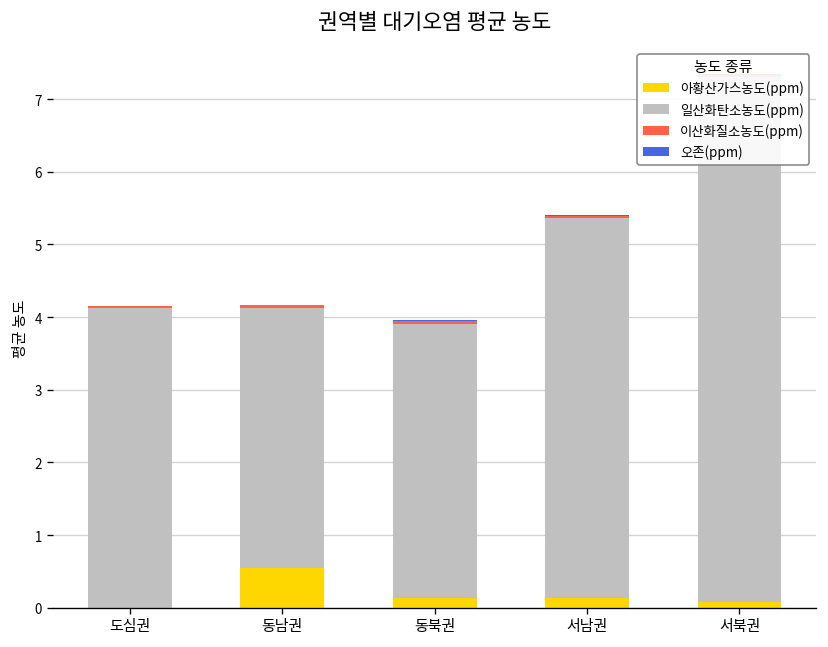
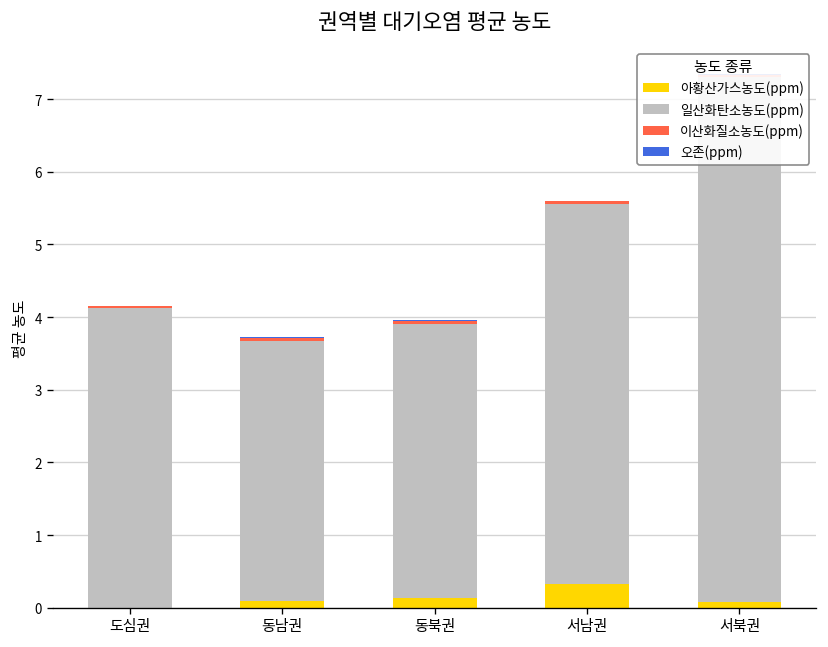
아황산가스농도(ppm), 동남권: 0.5 -> 0.1
아황산가스농도(ppm), 서남권: 0.1 -> 0.3
